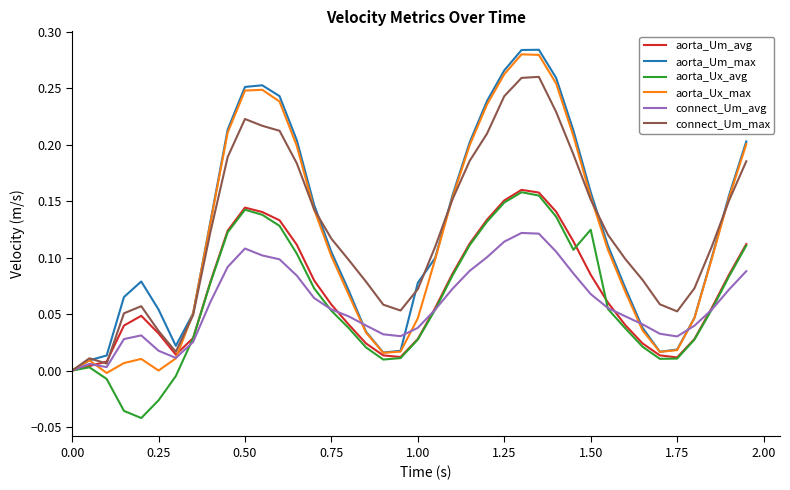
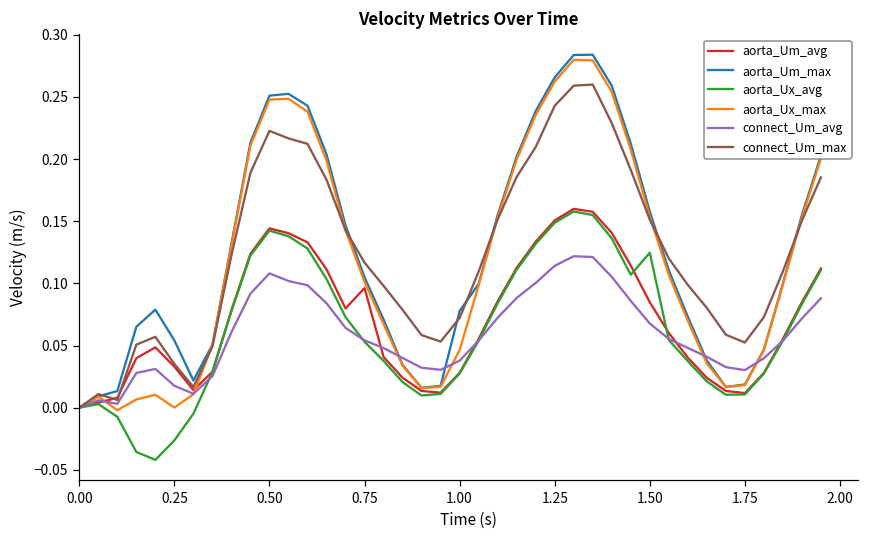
aorta_Um_avg, 0.75: 0.058 -> 0.096
